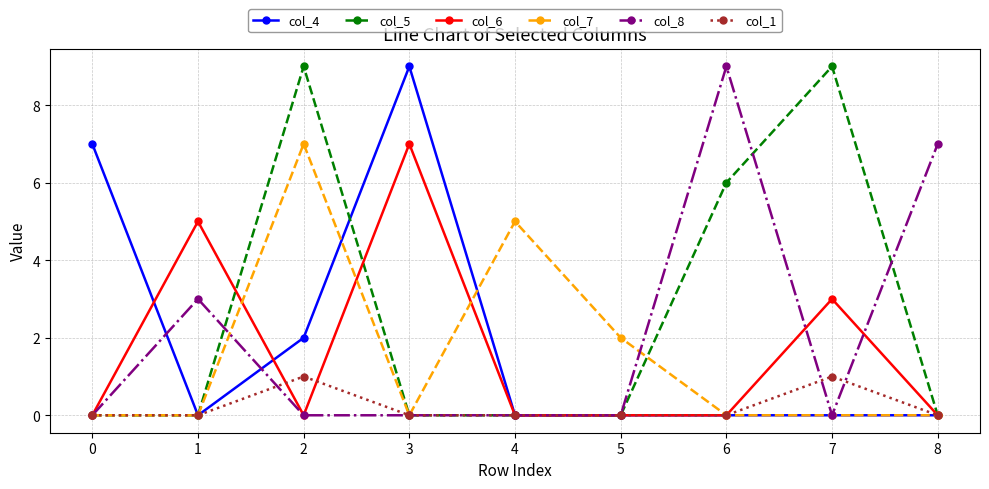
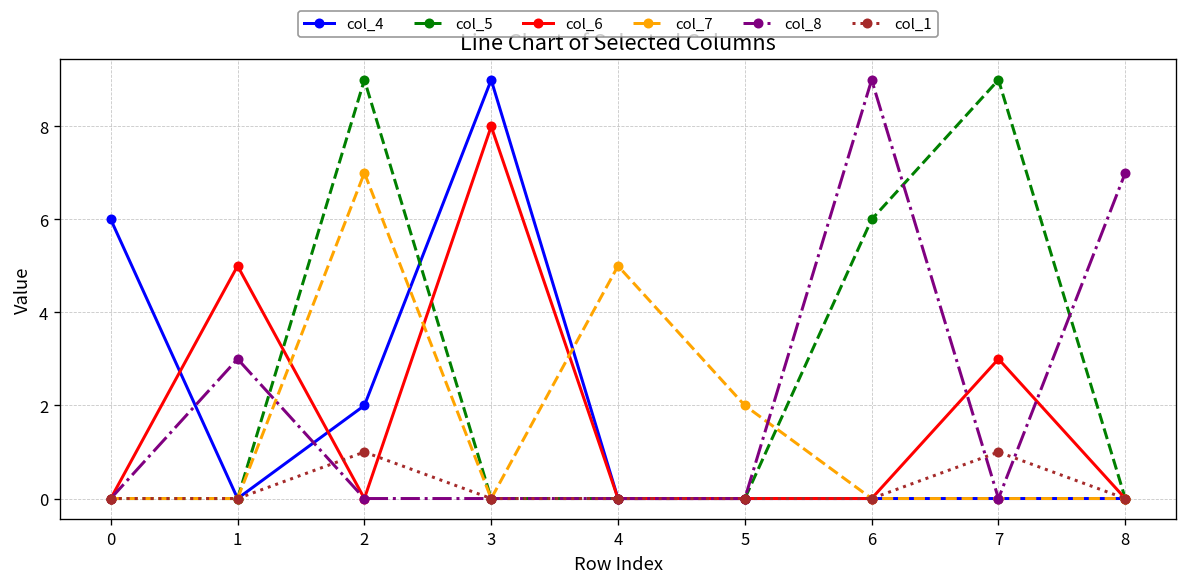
col_4, 0: 7 -> 6
col_6, 3: 7 -> 8
